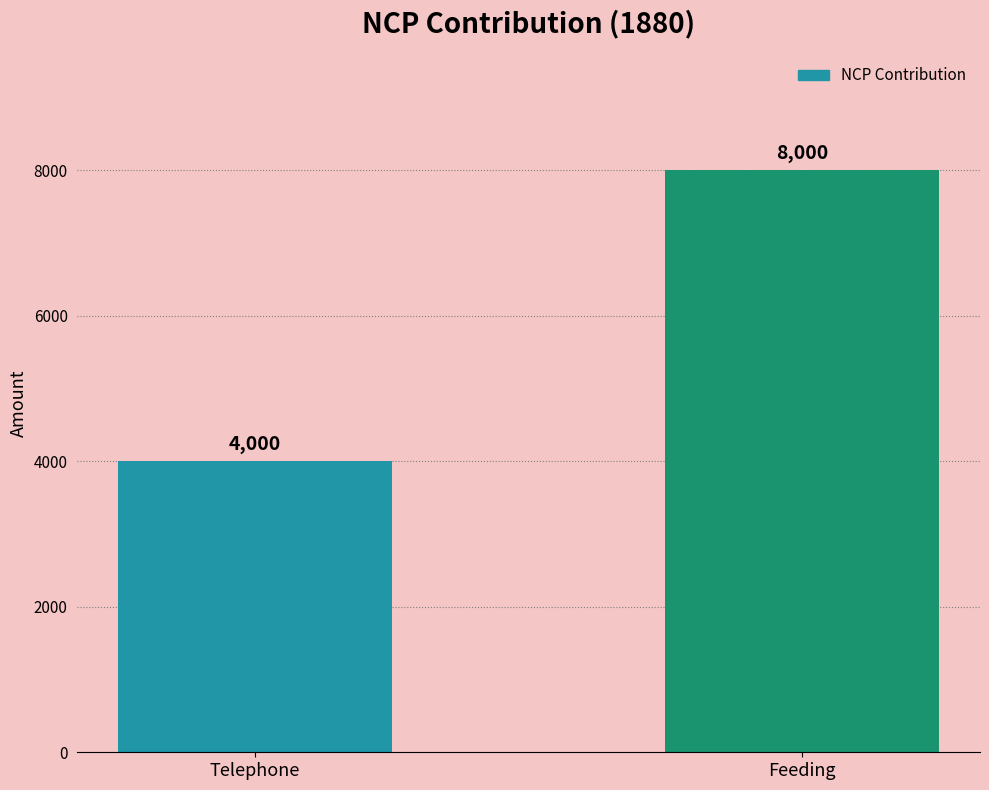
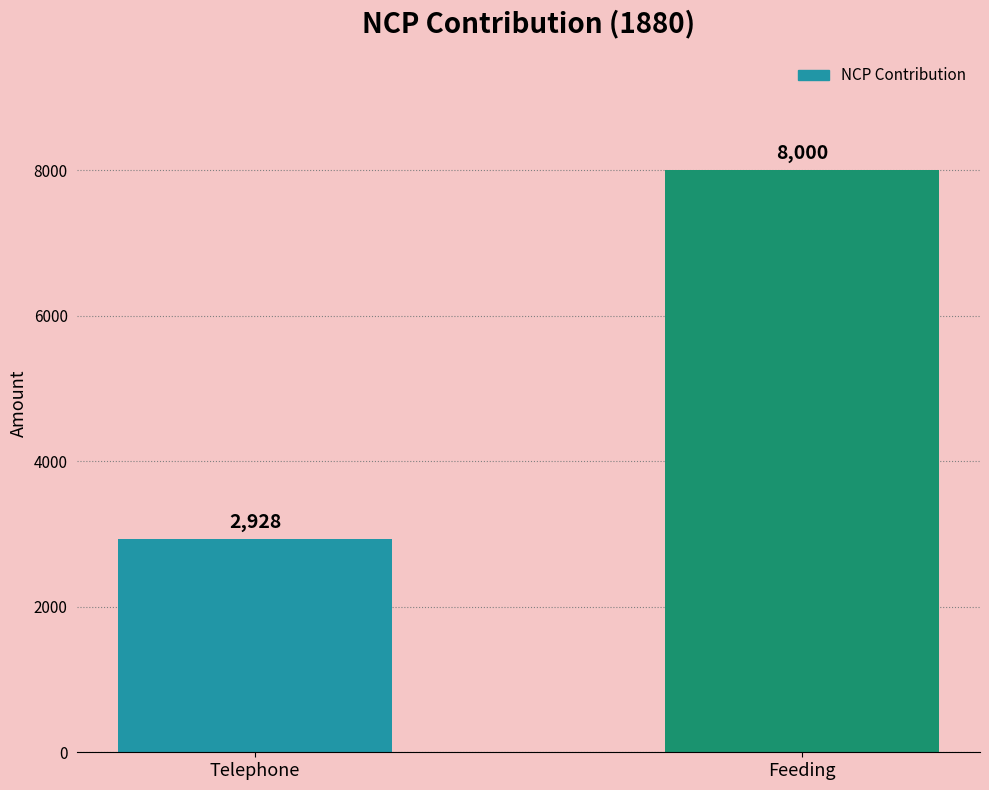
Telephone: 4,000 -> 2,928
